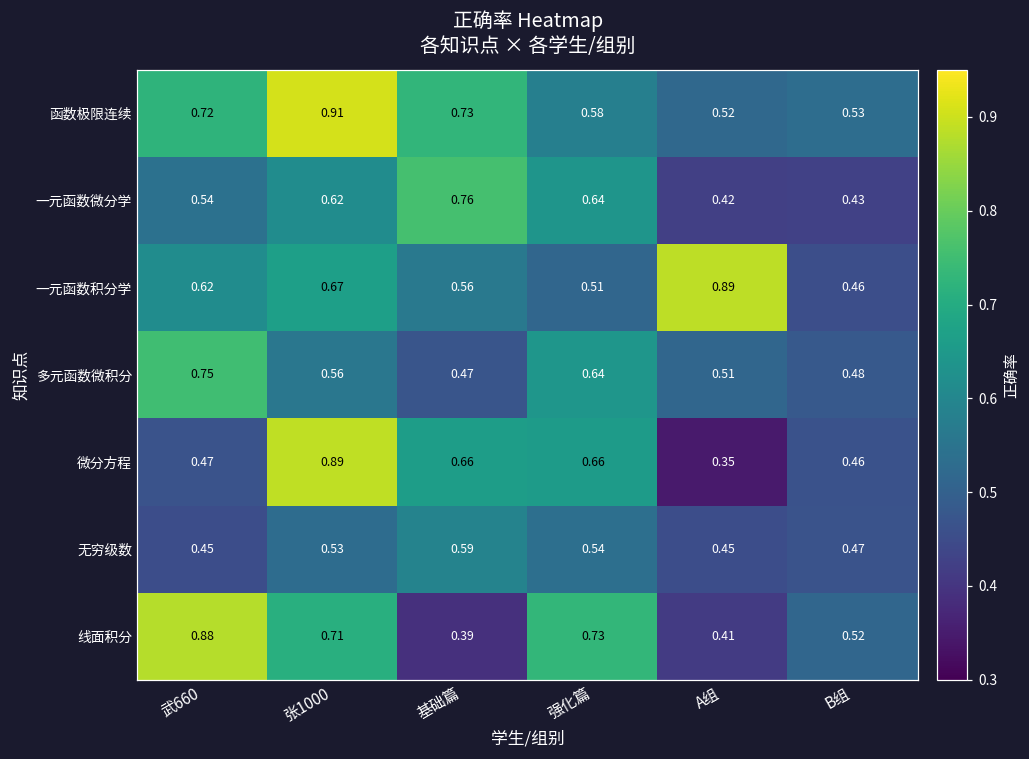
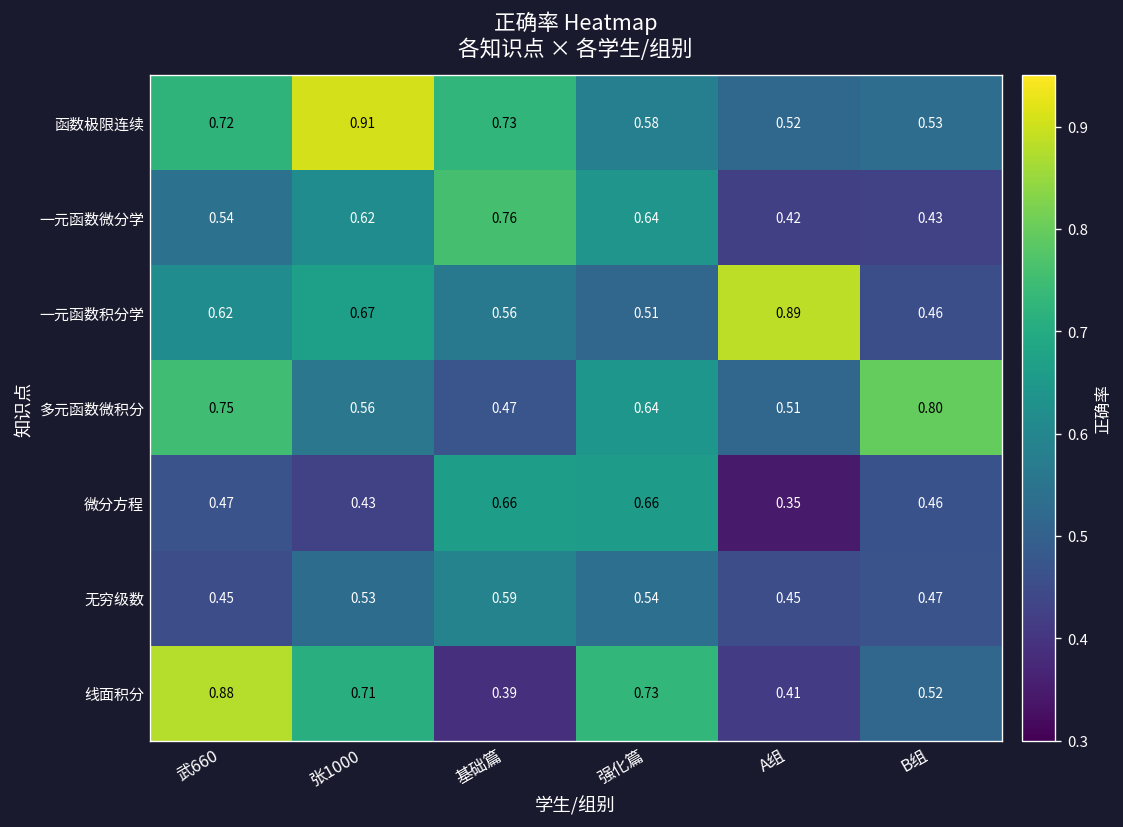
多元函数微积分, B组: 0.48 -> 0.80
微分方程, 张1000: 0.89 -> 0.43
